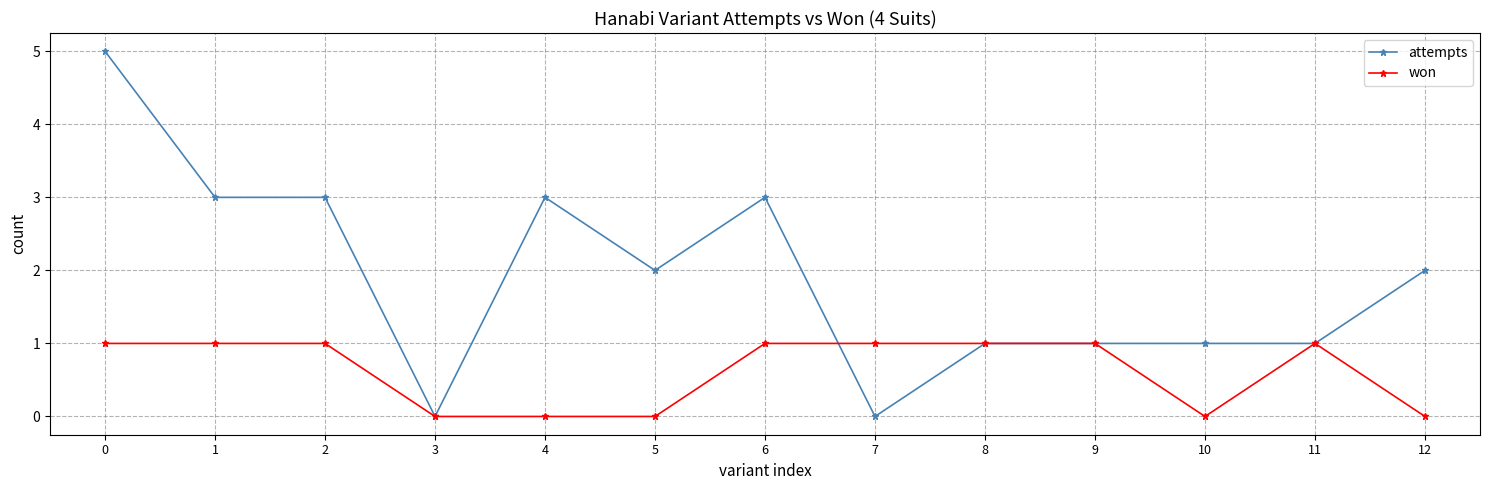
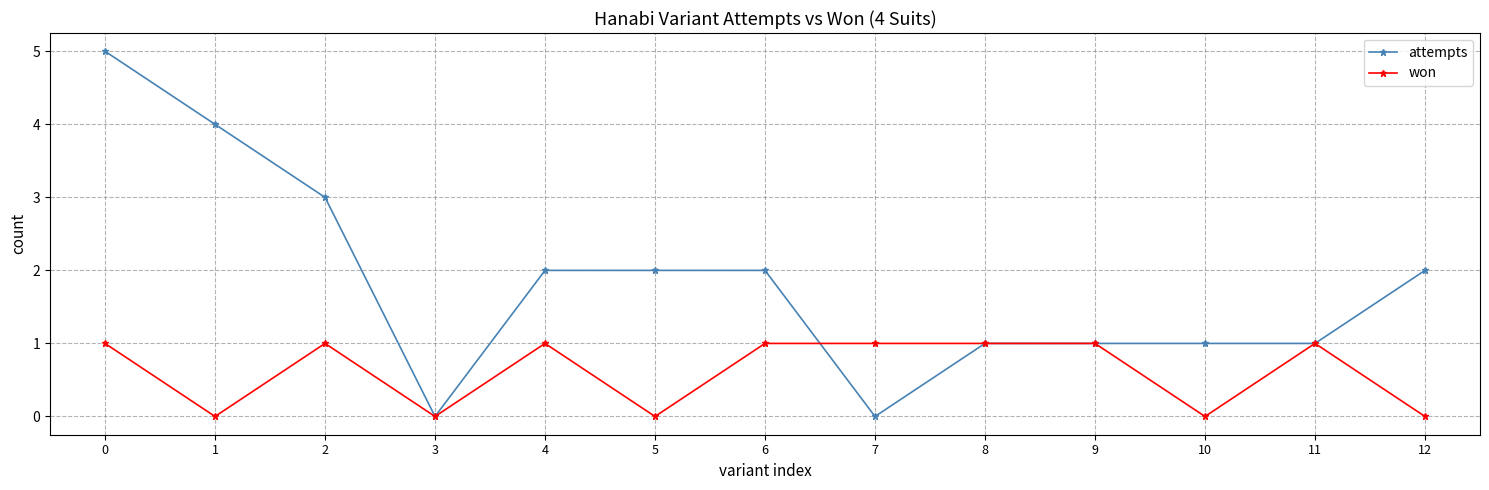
attempts, 1: 3 -> 4
won, 1: 1 -> 0
attempts, 4: 3 -> 2
won, 4: 0 -> 1
attempts, 6: 3 -> 2
